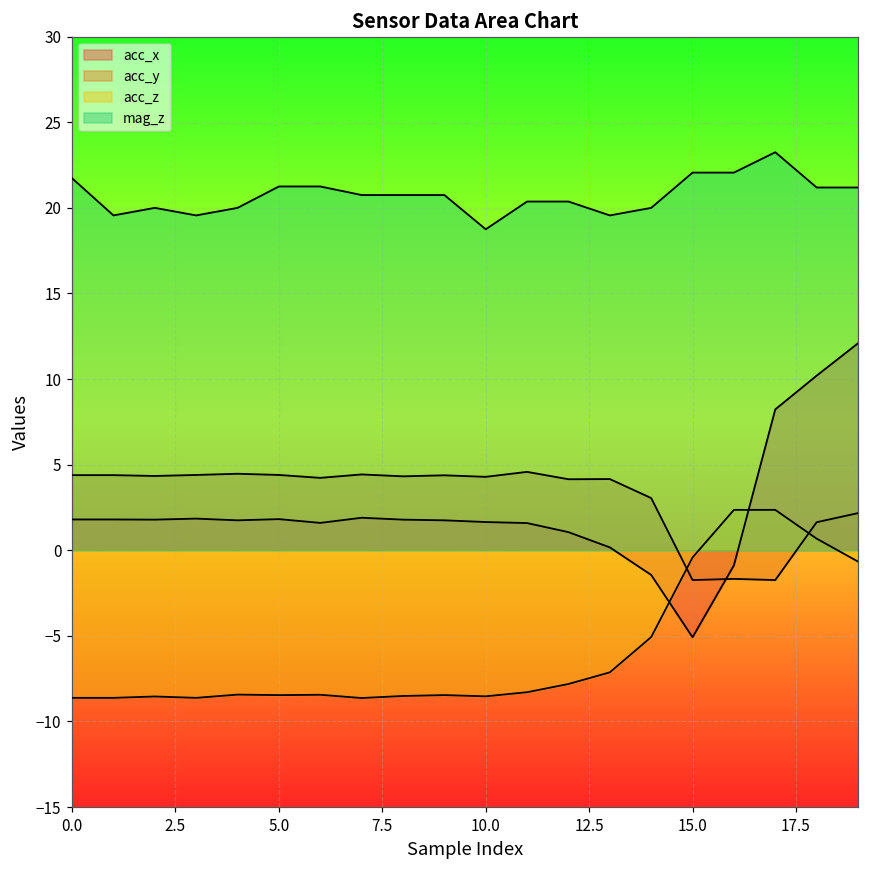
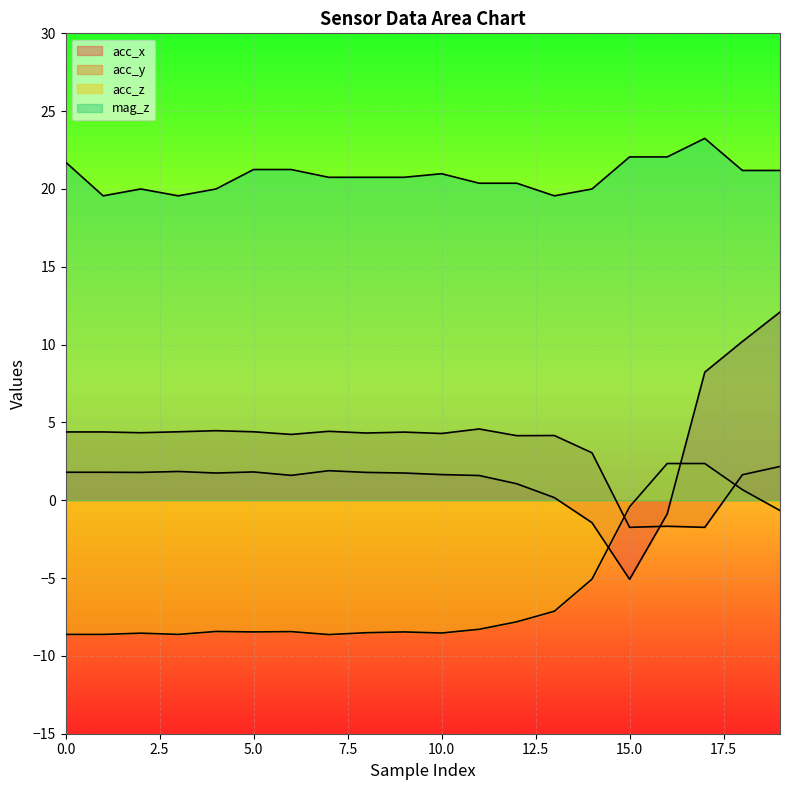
mag_z, 10.0: 18.8 -> 21.0
